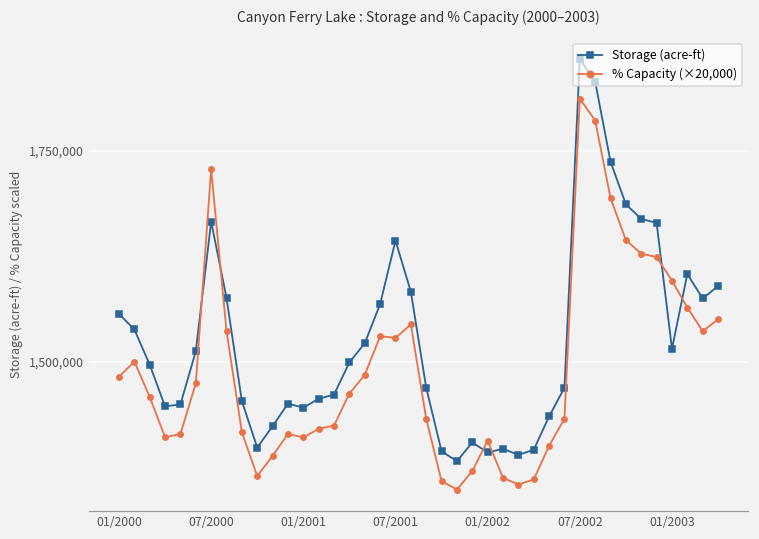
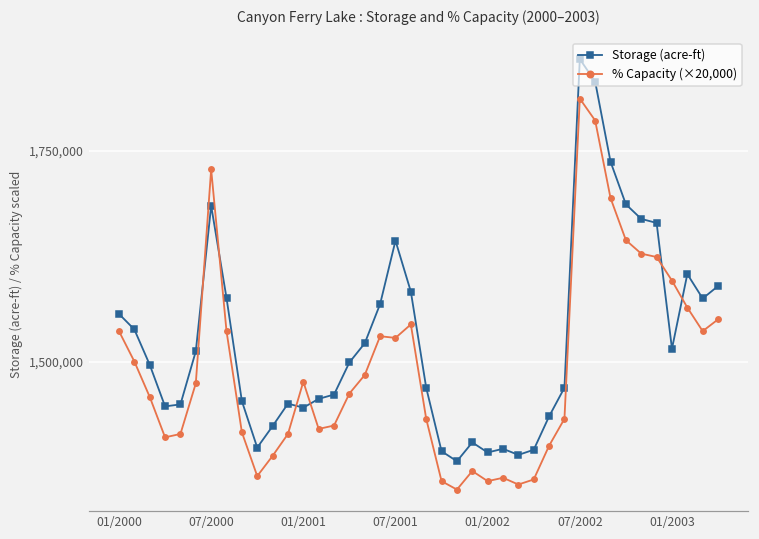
% Capacity (×20,000), 01/2000: 1,480,000 -> 1,540,000
Storage (acre-ft), 07/2000: 1,670,000 -> 1,680,000
% Capacity (×20,000), 01/2001: 1,410,000 -> 1,480,000
% Capacity (×20,000), 01/2002: 1,410,000 -> 1,360,000
